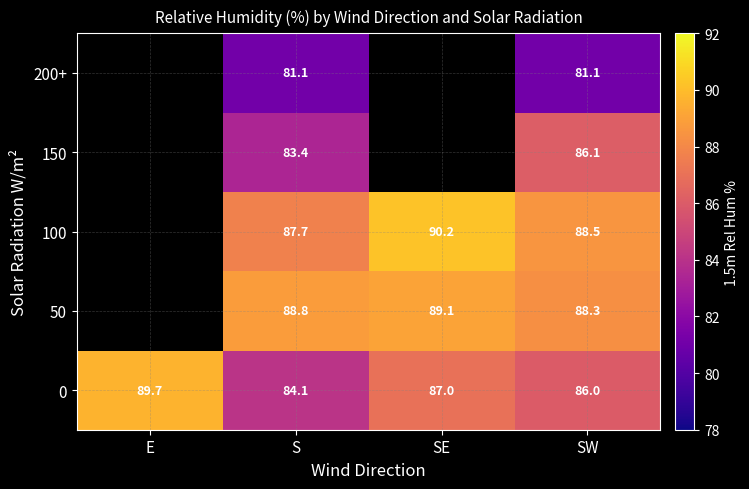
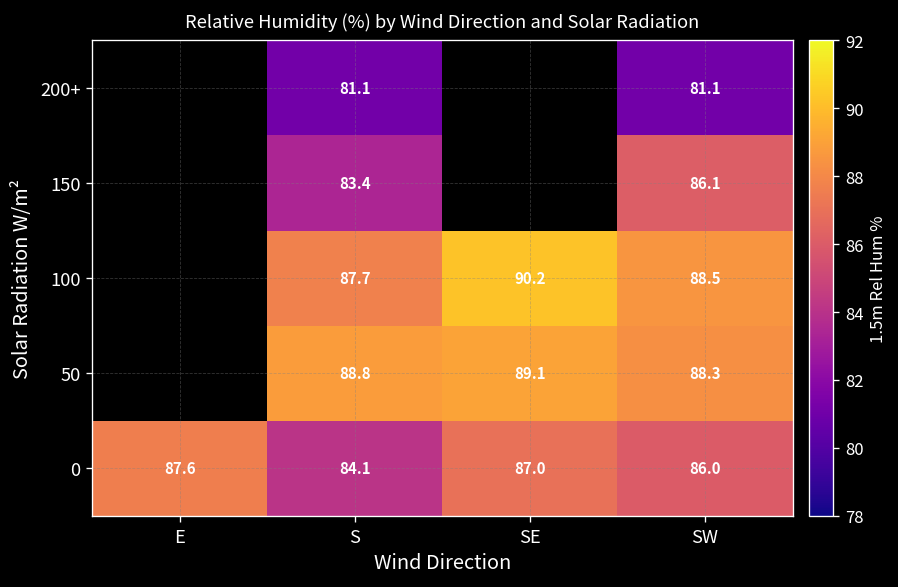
0, E: 89.7 -> 87.6
